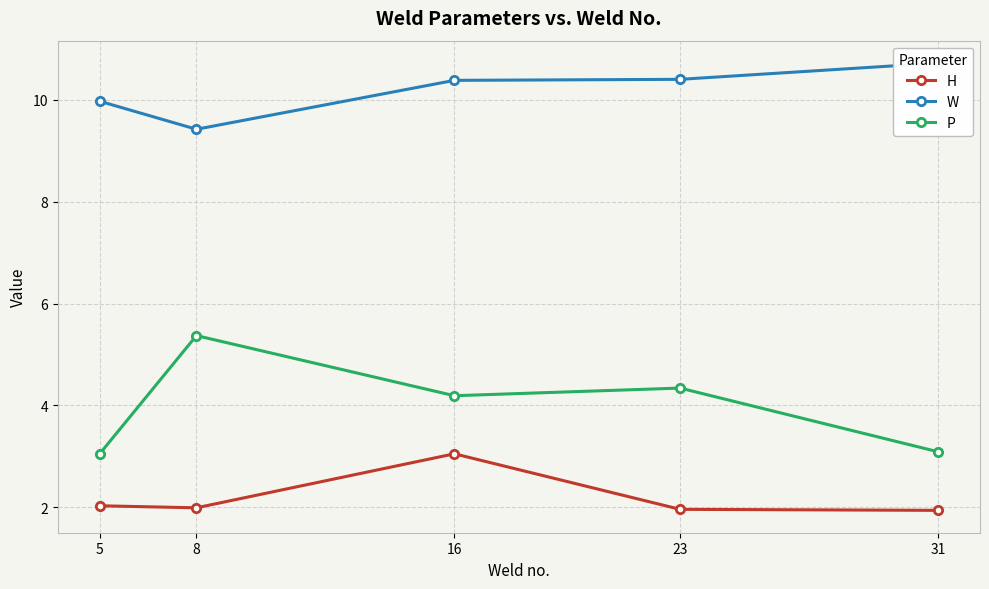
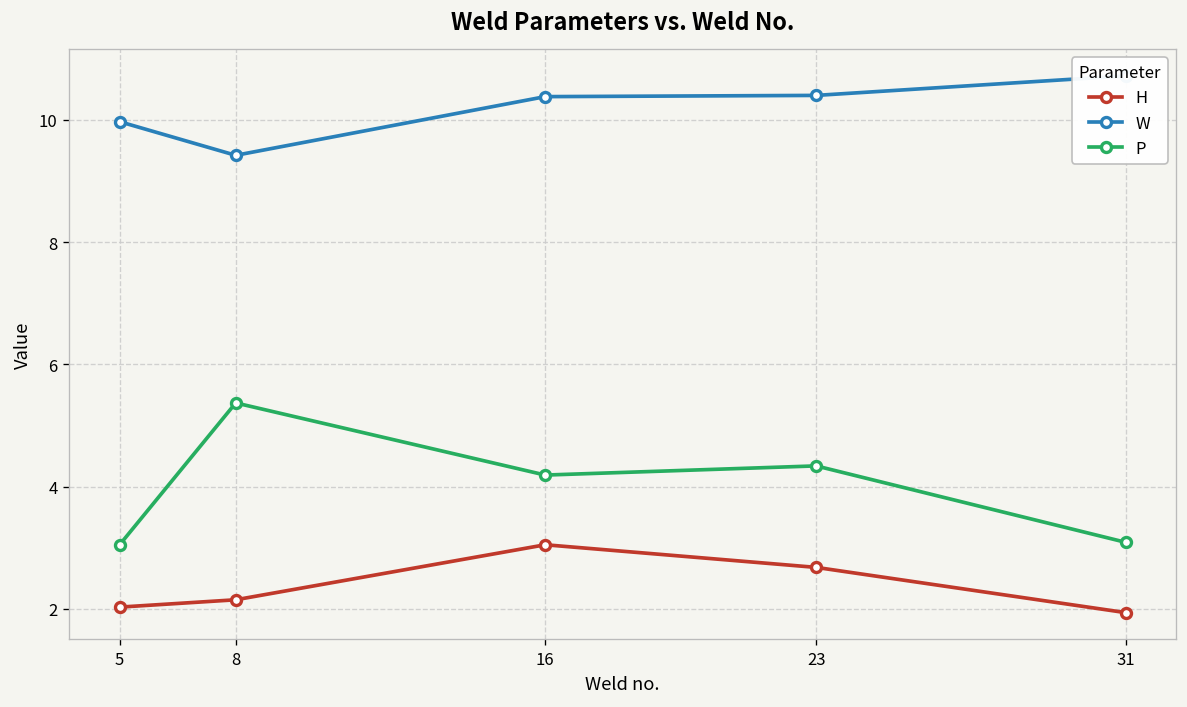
H, 8: 2.0 -> 2.2
H, 23: 2.0 -> 2.7
